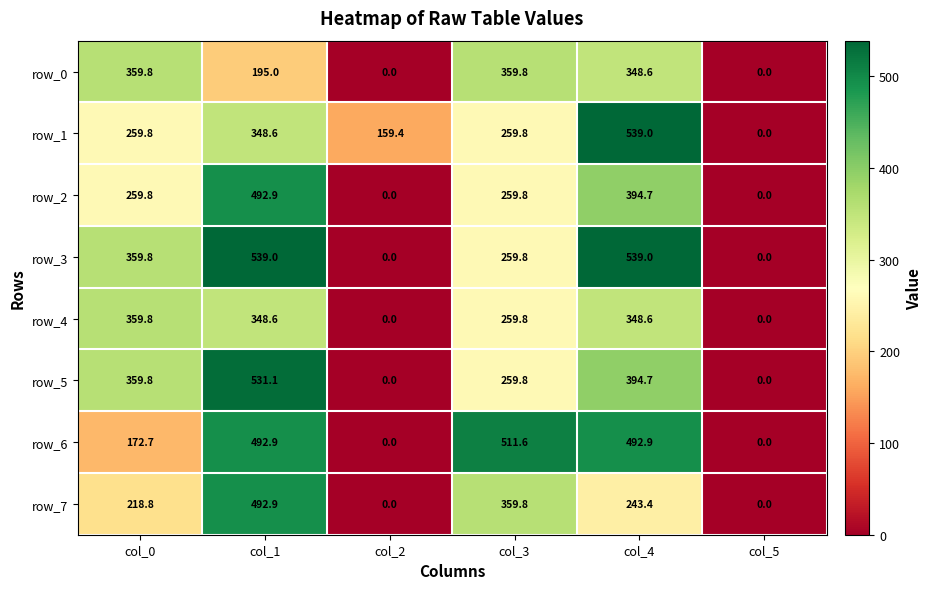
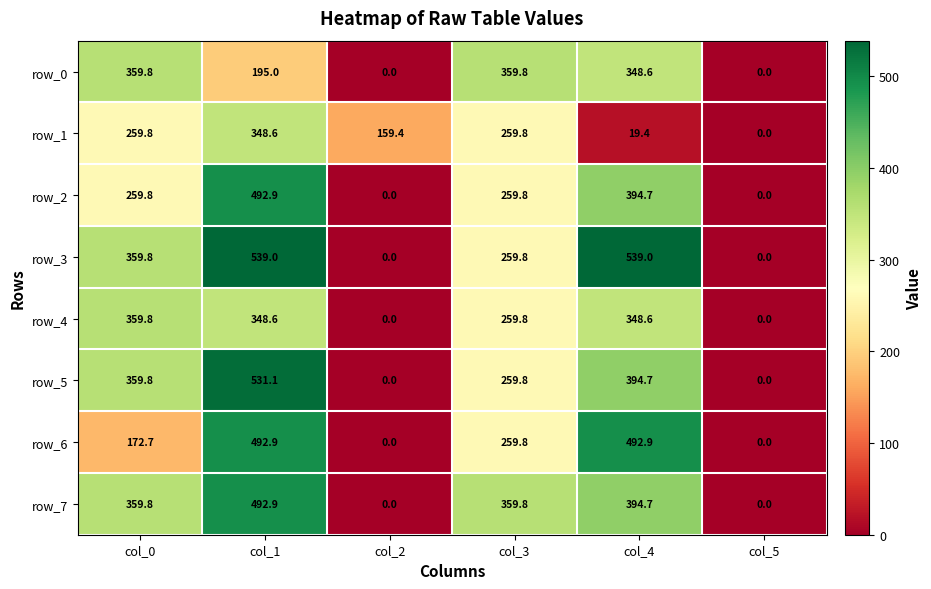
row_1, col_4: 539.0 -> 19.4
row_6, col_3: 511.6 -> 259.8
row_7, col_0: 218.8 -> 359.8
row_7, col_4: 243.4 -> 394.7
